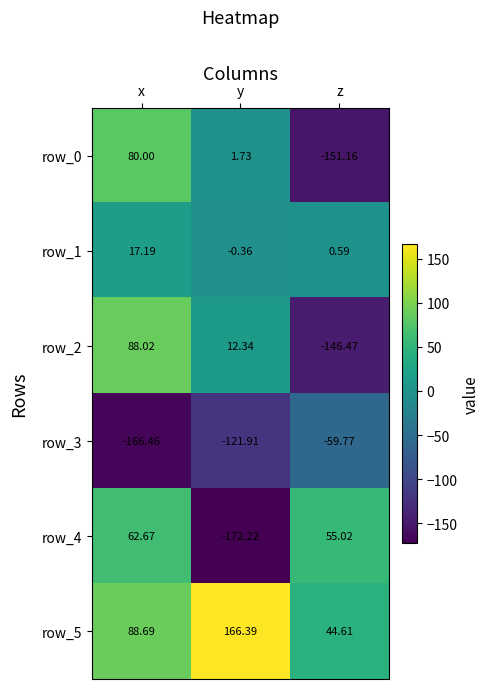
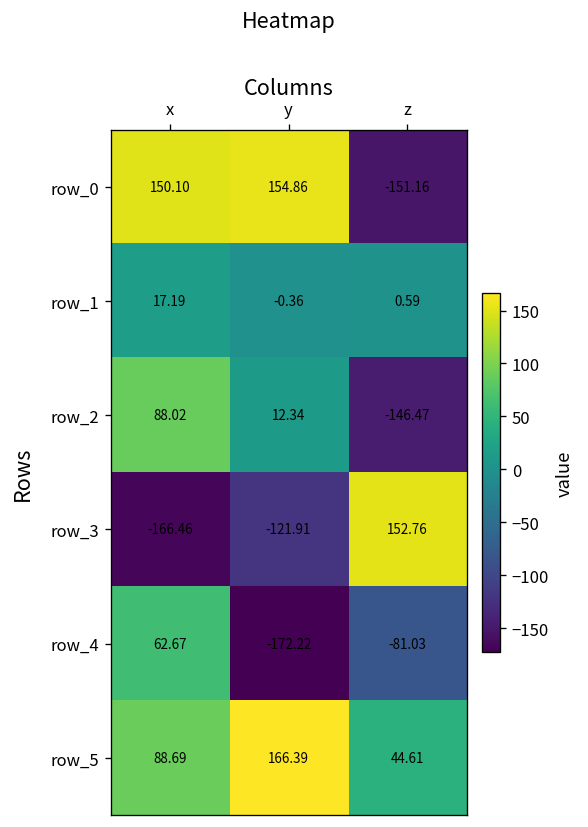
row_0, x: 80.00 -> 150.10
row_0, y: 1.73 -> 154.86
row_3, z: -59.77 -> 152.76
row_4, z: 55.02 -> -81.03
